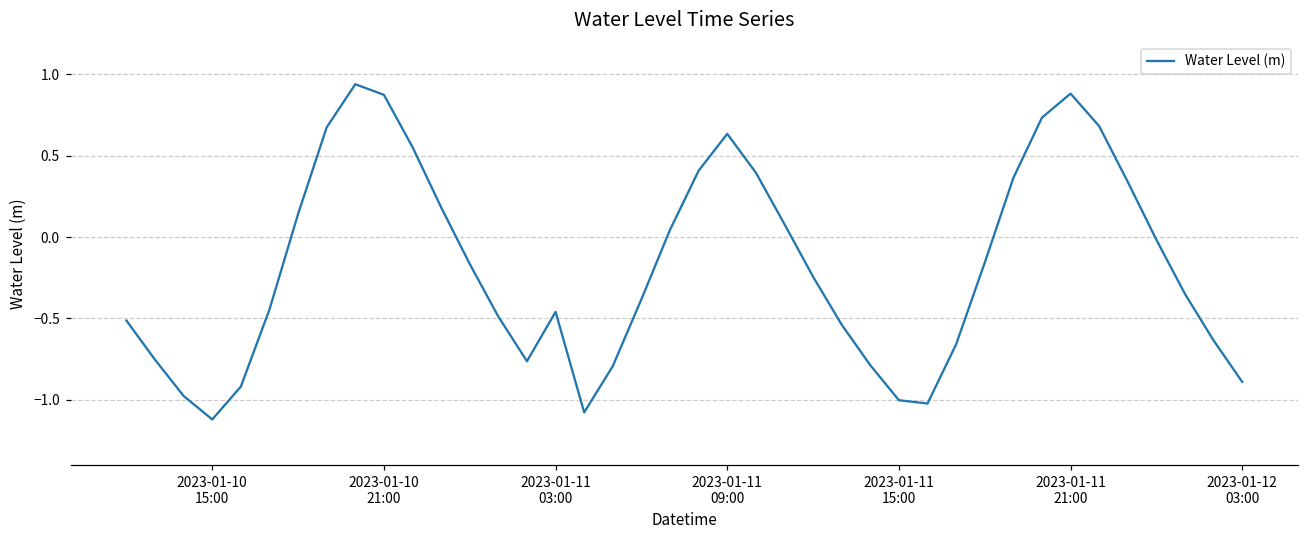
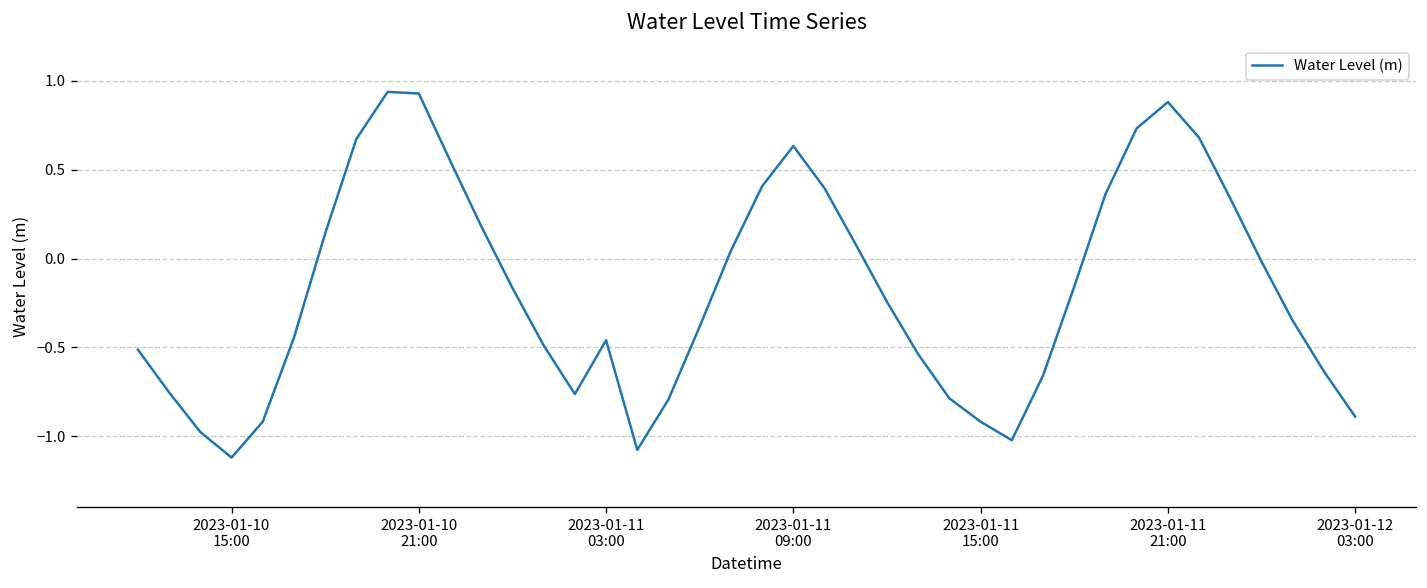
2023-01-10 21:00: 0.87 -> 0.93
2023-01-11 15:00: -1.00 -> -0.92
